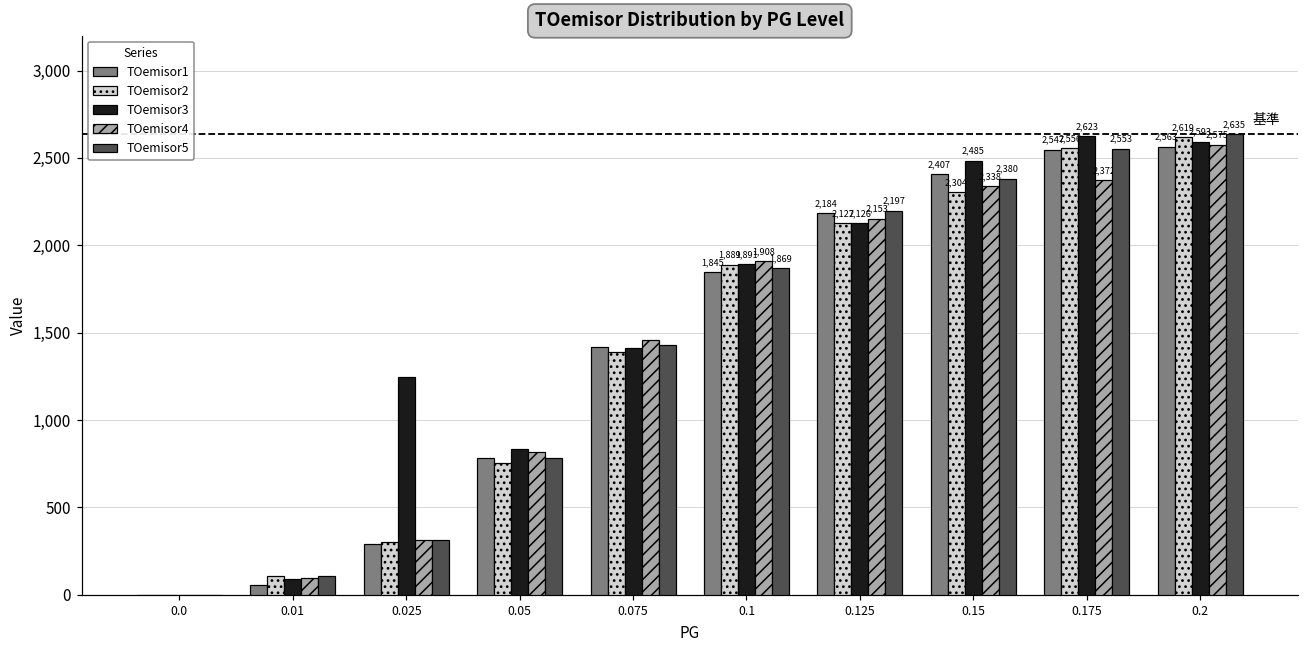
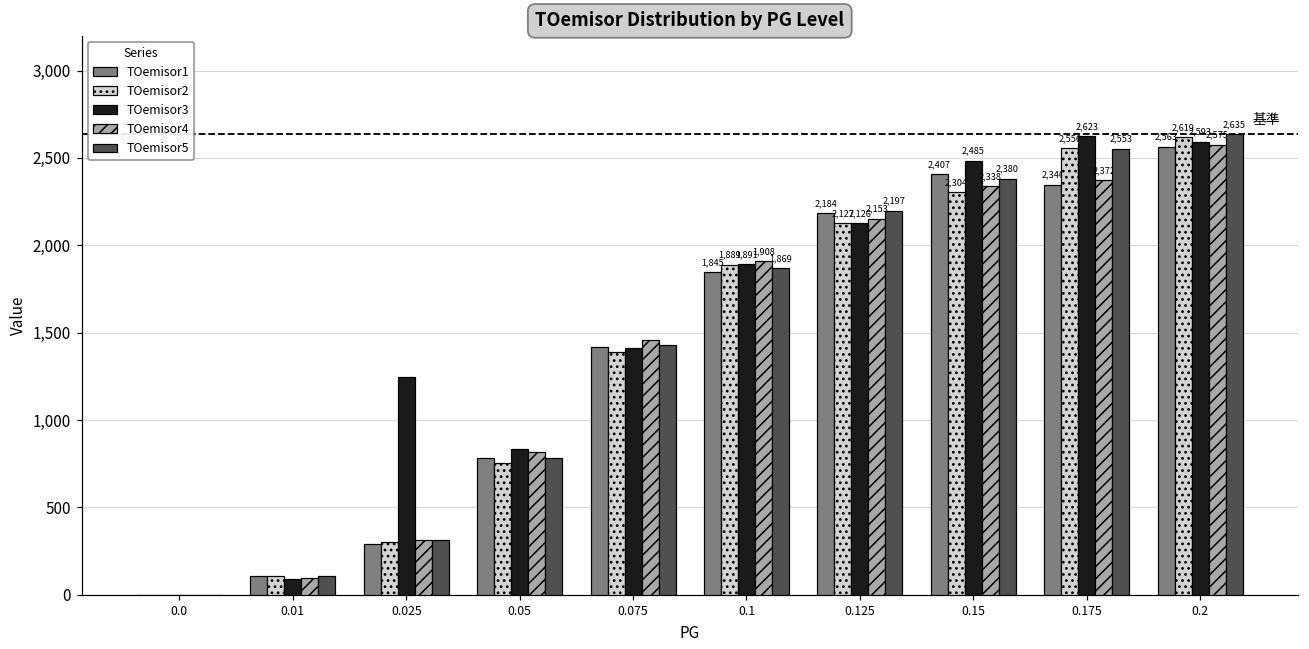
TOemisor1, 0.01: 60 -> 110
TOemisor1, 0.175: 2,547 -> 2,346
